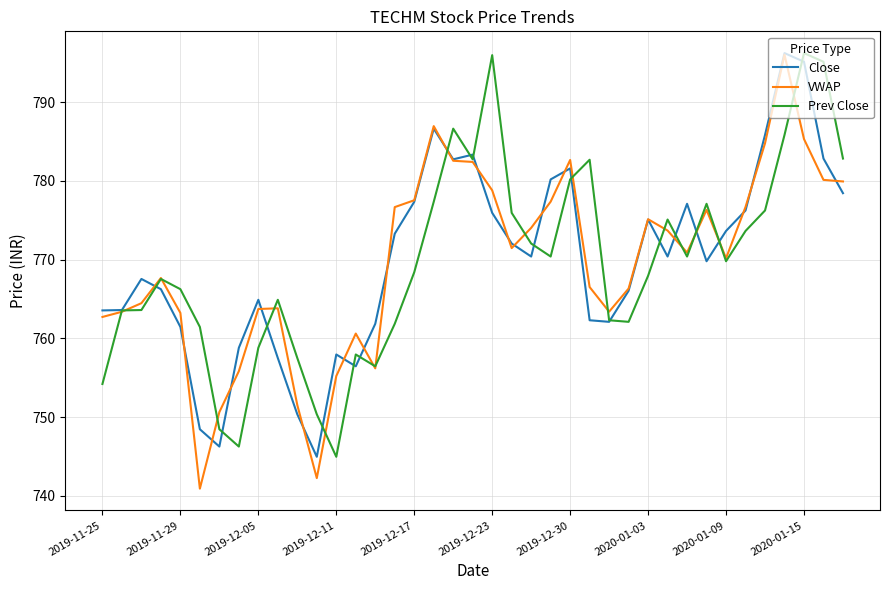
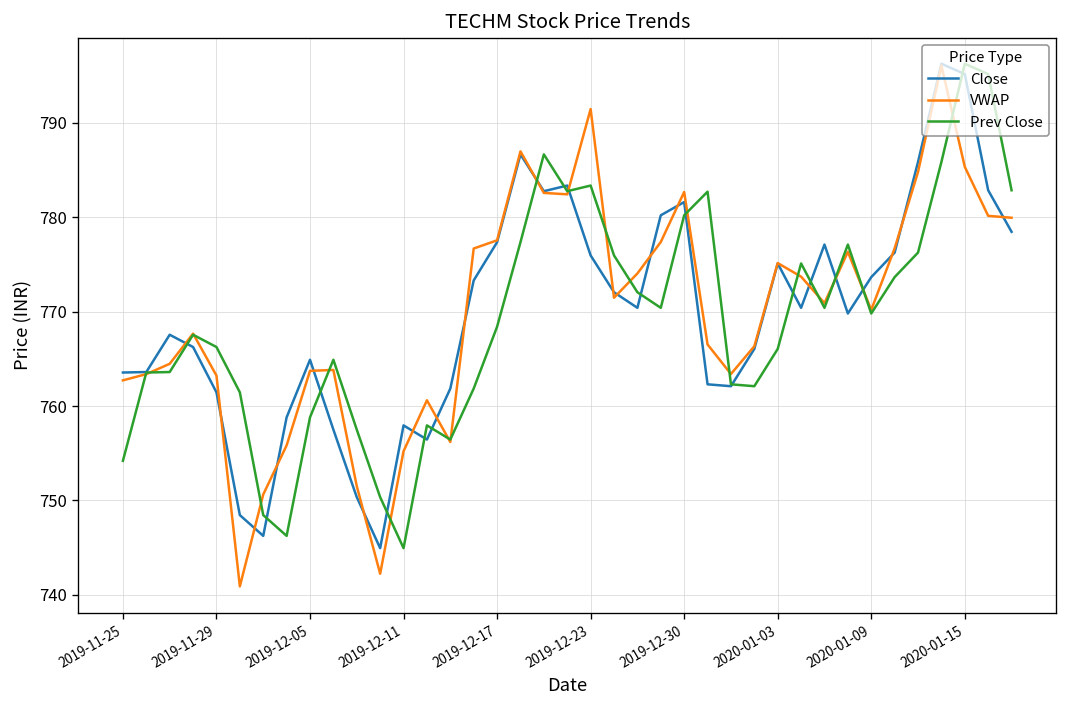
VWAP, 2019-12-23: 779 -> 791
Prev Close, 2019-12-23: 796 -> 783
Prev Close, 2020-01-03: 768 -> 766
